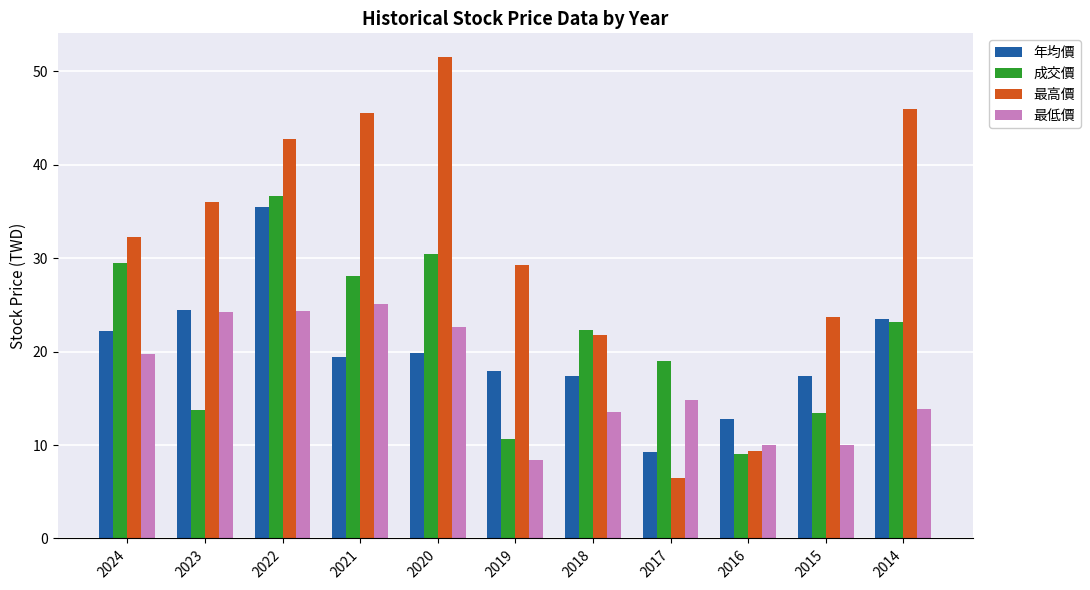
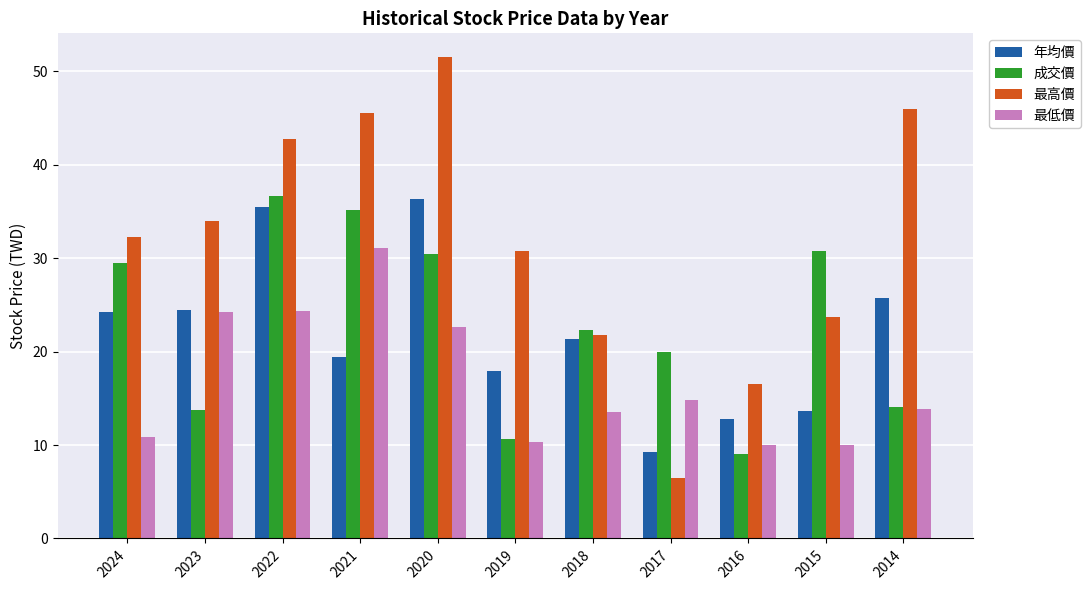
年均價, 2024: 22 -> 24
最低價, 2024: 20 -> 11
最高價, 2023: 36 -> 34
成交價, 2021: 28 -> 35
最低價, 2021: 25 -> 31
年均價, 2020: 20 -> 36
最高價, 2019: 29 -> 31
最低價, 2019: 8 -> 10
年均價, 2018: 17 -> 21
成交價, 2017: 19 -> 20
最高價, 2016: 9 -> 17
年均價, 2015: 17 -> 14
成交價, 2015: 13 -> 31
年均價, 2014: 24 -> 26
成交價, 2014: 23 -> 14
